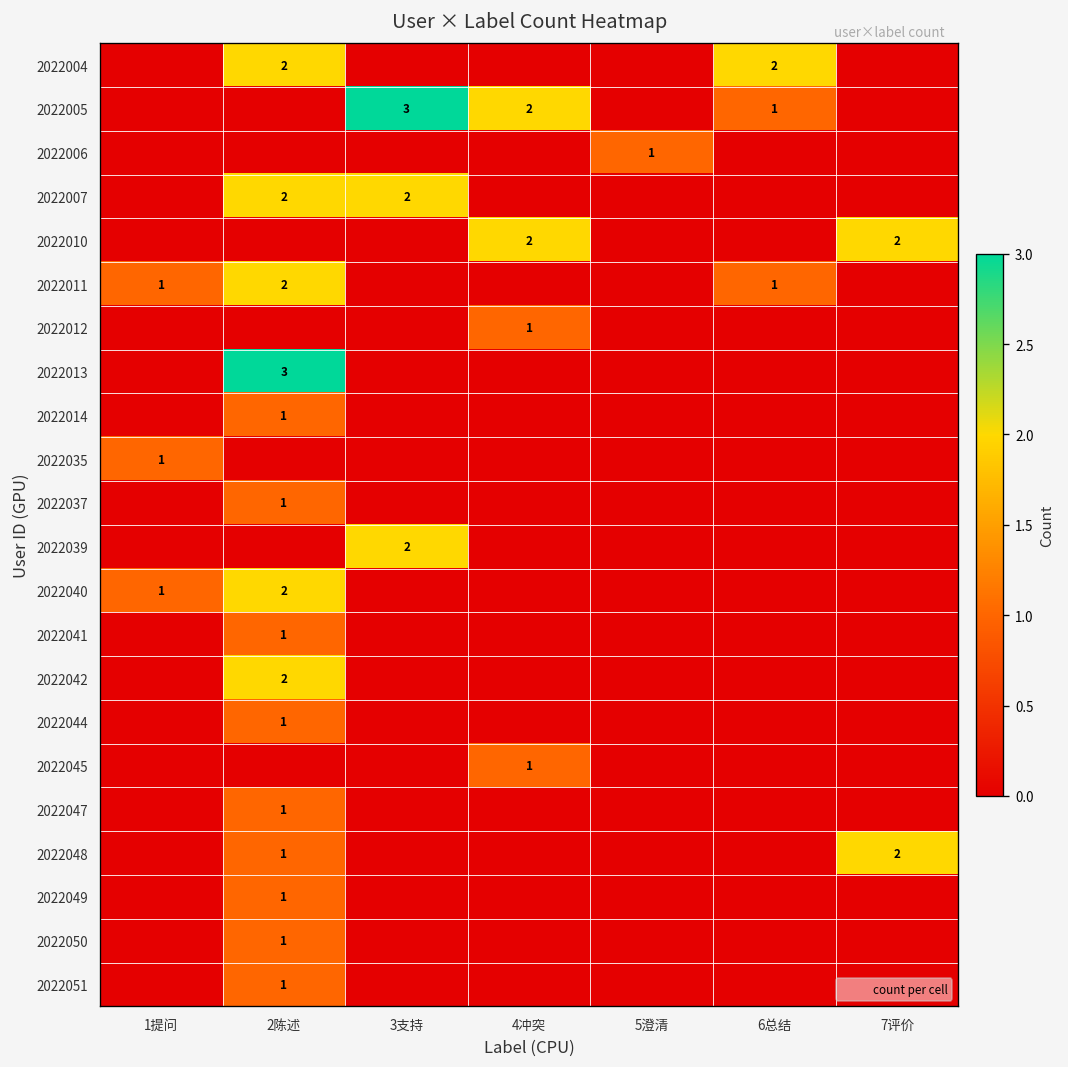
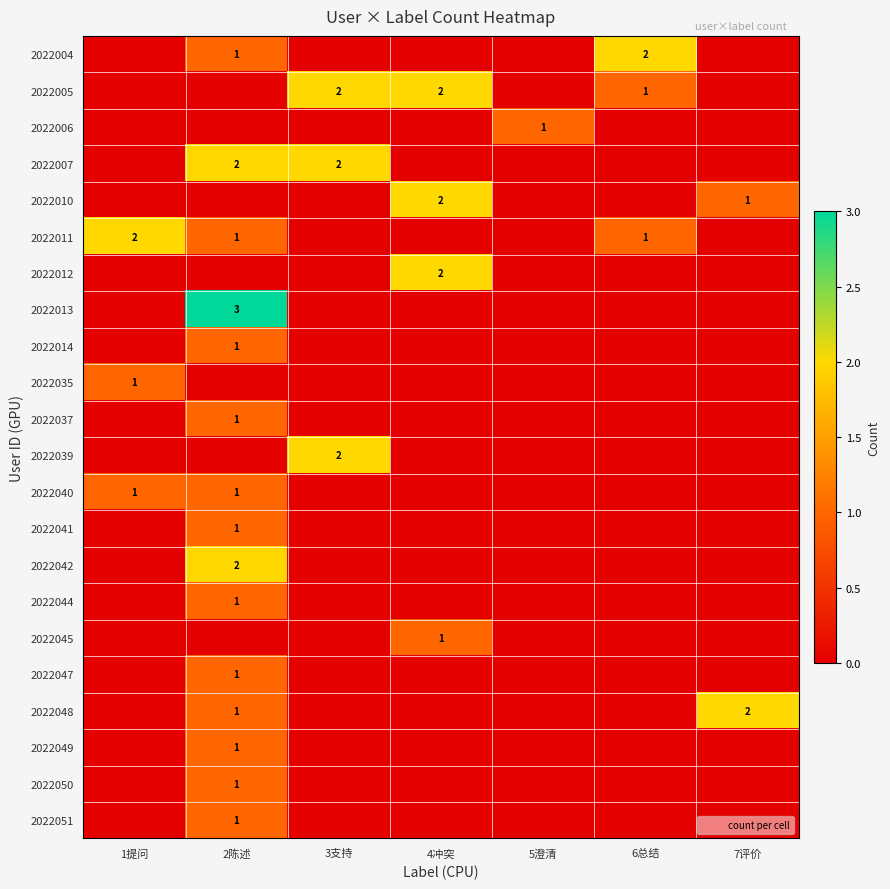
2022004, 2陈述: 2 -> 1
2022005, 3支持: 3 -> 2
2022010, 7评价: 2 -> 1
2022011, 1提问: 1 -> 2
2022011, 2陈述: 2 -> 1
2022012, 4冲突: 1 -> 2
2022040, 2陈述: 2 -> 1
